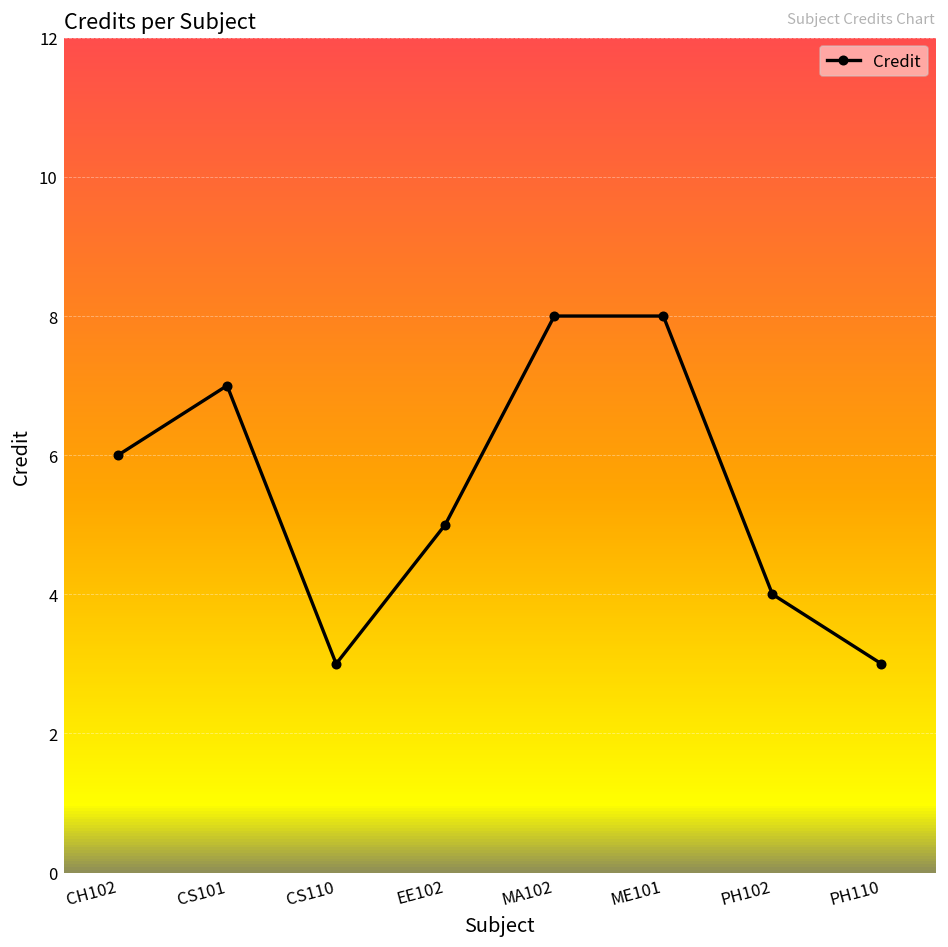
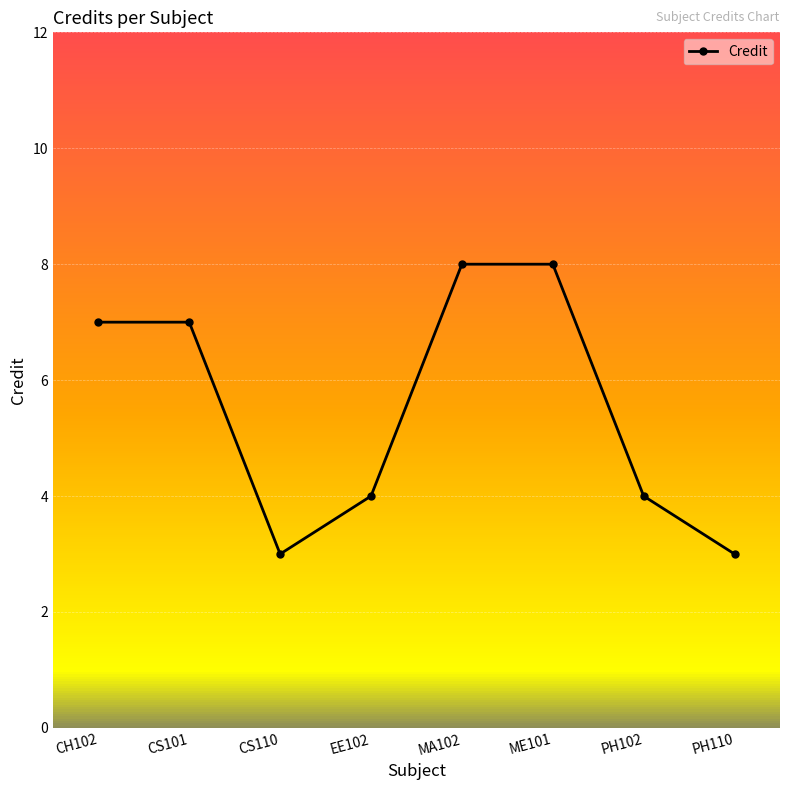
CH102: 6 -> 7
EE102: 5 -> 4
